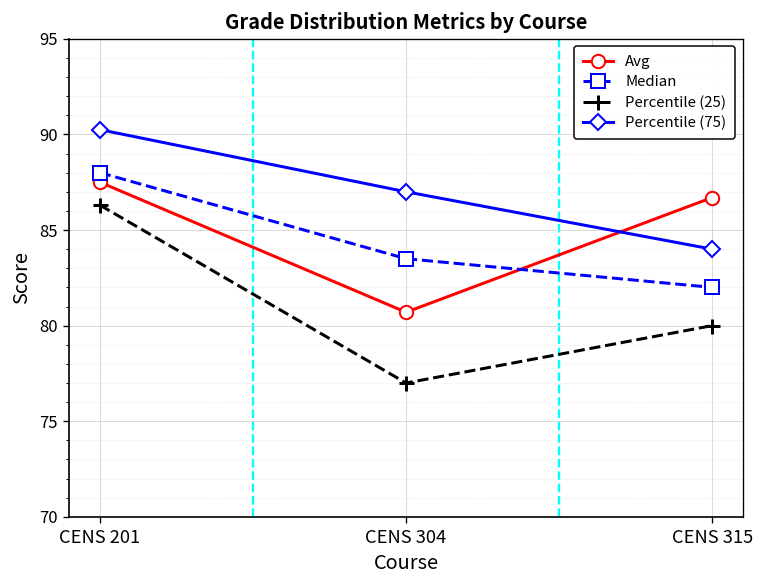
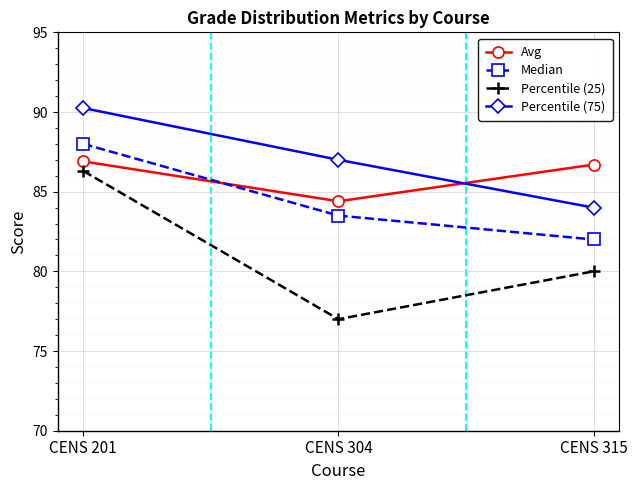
Avg, CENS 201: 87.5 -> 86.9
Avg, CENS 304: 80.7 -> 84.4
